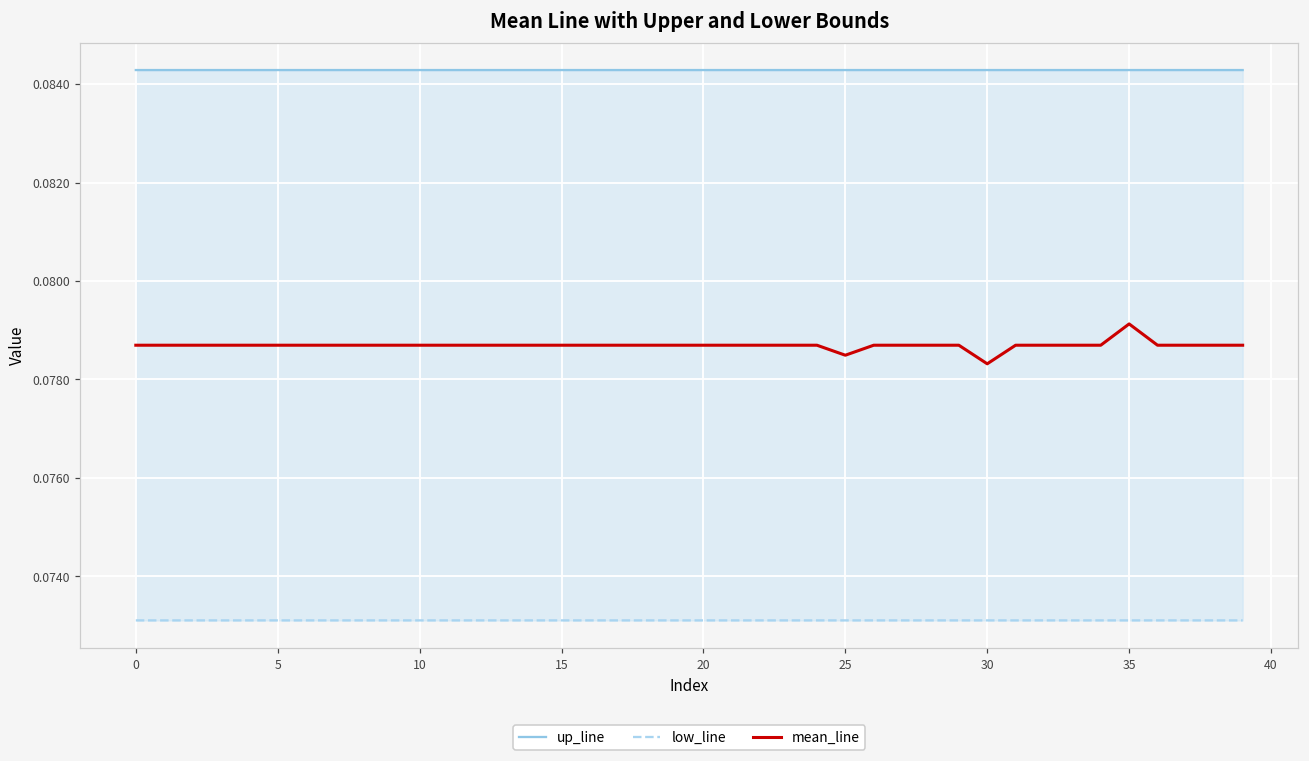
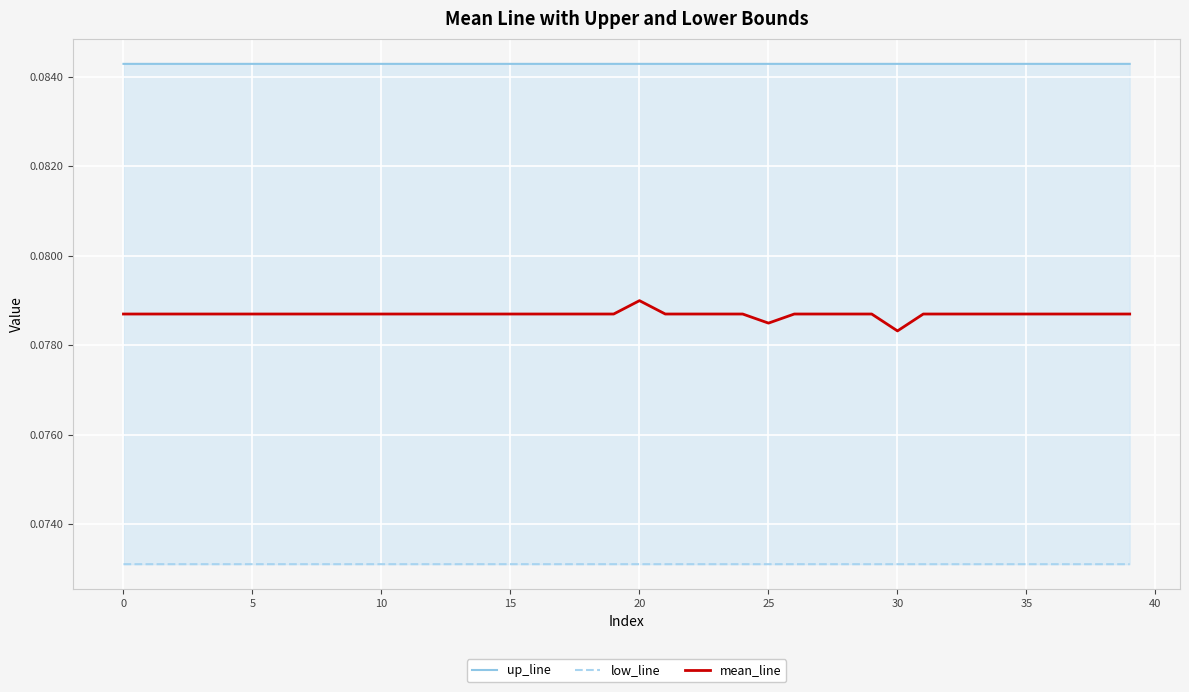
mean_line, 20: 0.0787 -> 0.0790
mean_line, 35: 0.0791 -> 0.0787
